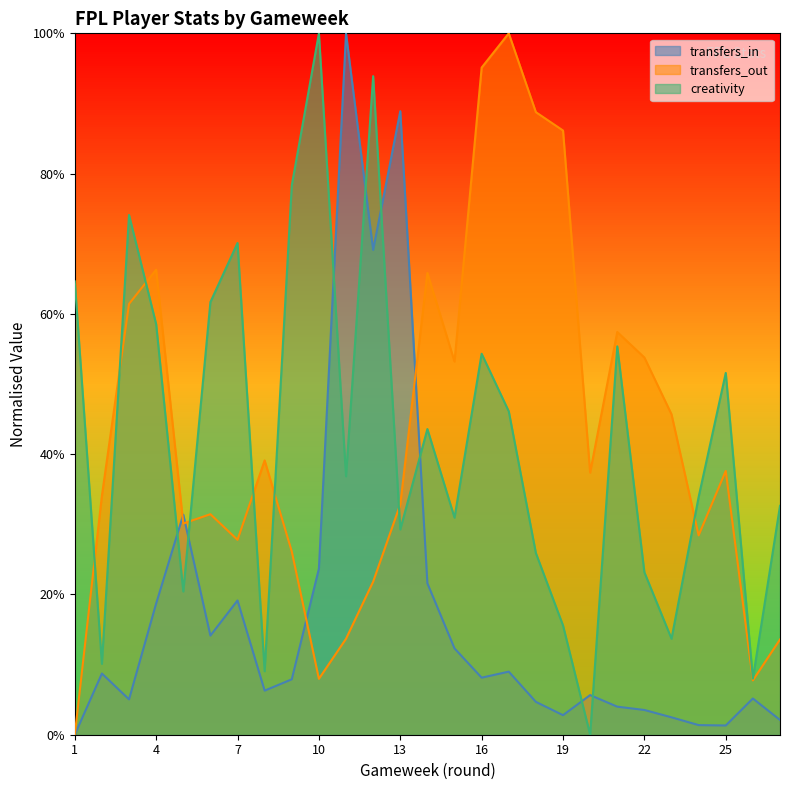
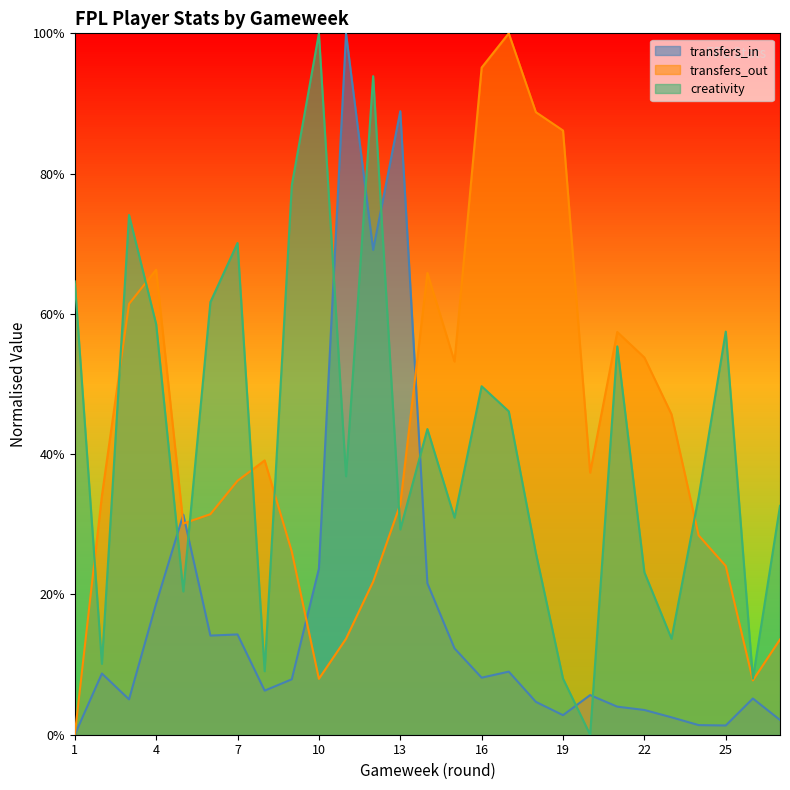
transfers_in, 7: 19% -> 14%
transfers_out, 7: 28% -> 36%
creativity, 16: 54% -> 50%
creativity, 19: 16% -> 8%
transfers_out, 25: 38% -> 24%
creativity, 25: 52% -> 57%
